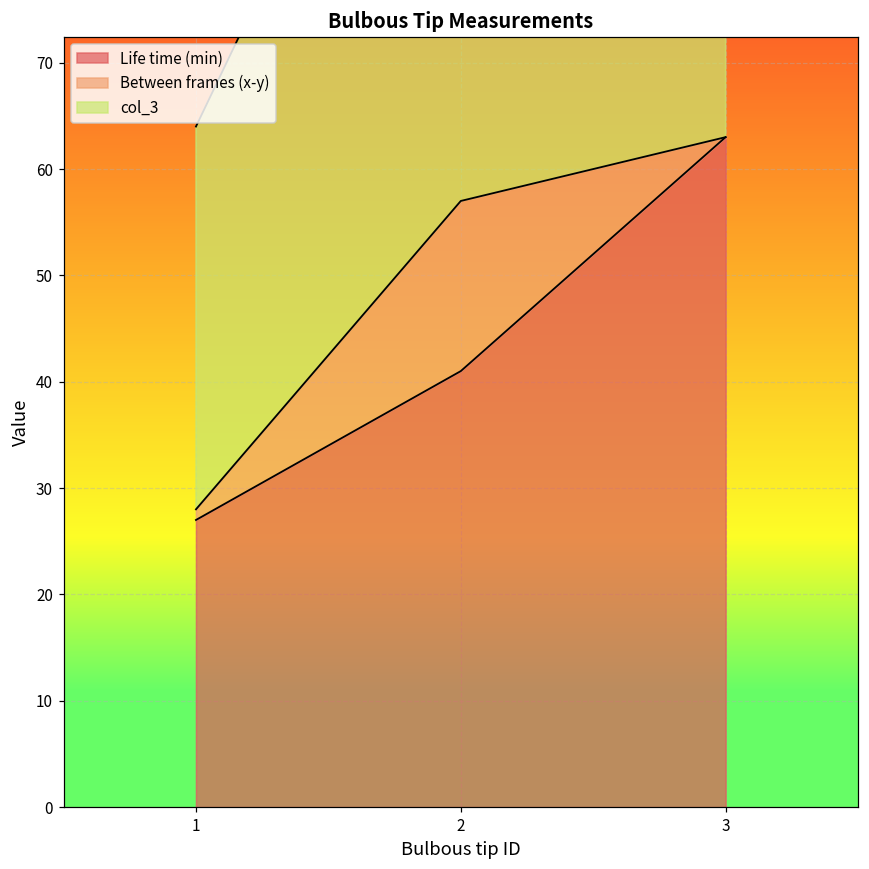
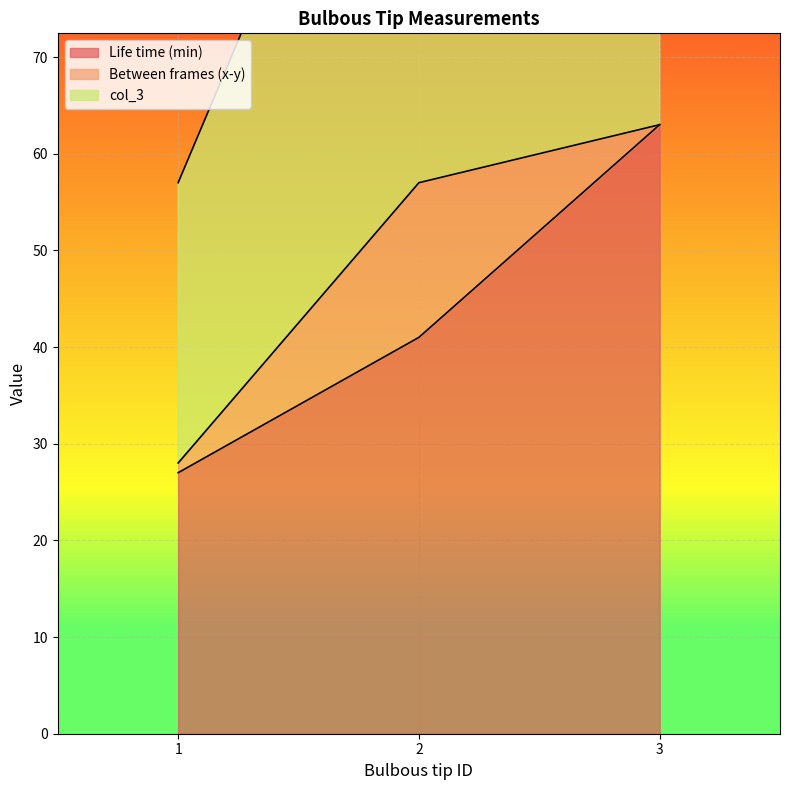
col_3, 1: 36 -> 29
